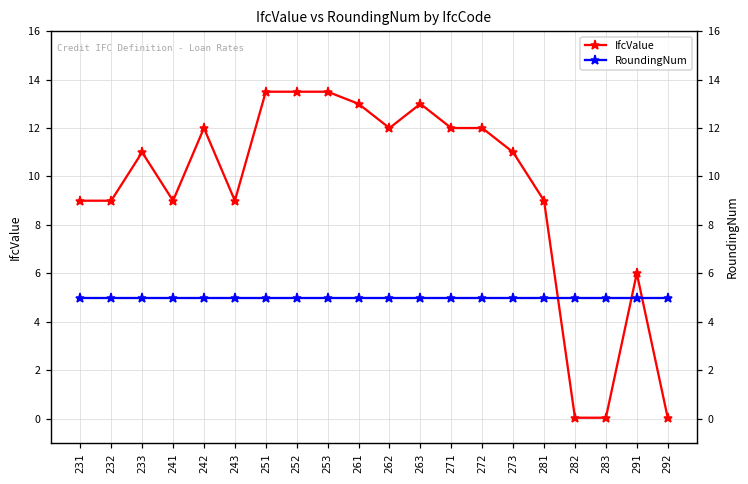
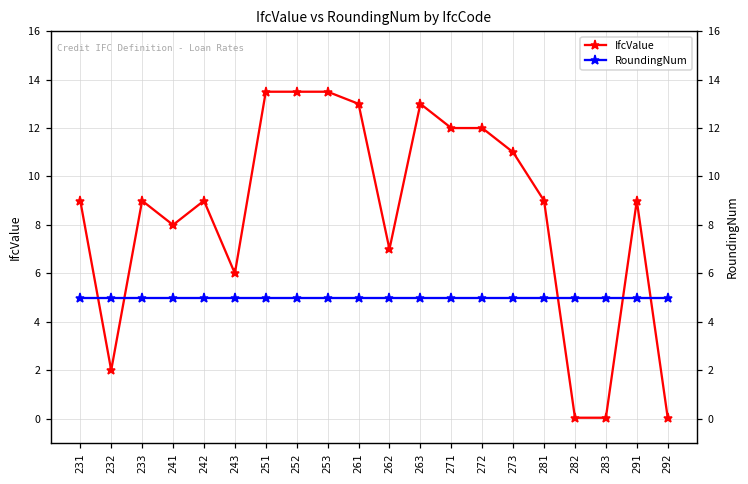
IfcValue, 232: 9 -> 2
IfcValue, 233: 11 -> 9
IfcValue, 241: 9 -> 8
IfcValue, 242: 12 -> 9
IfcValue, 243: 9 -> 6
IfcValue, 262: 12 -> 7
IfcValue, 291: 6 -> 9
